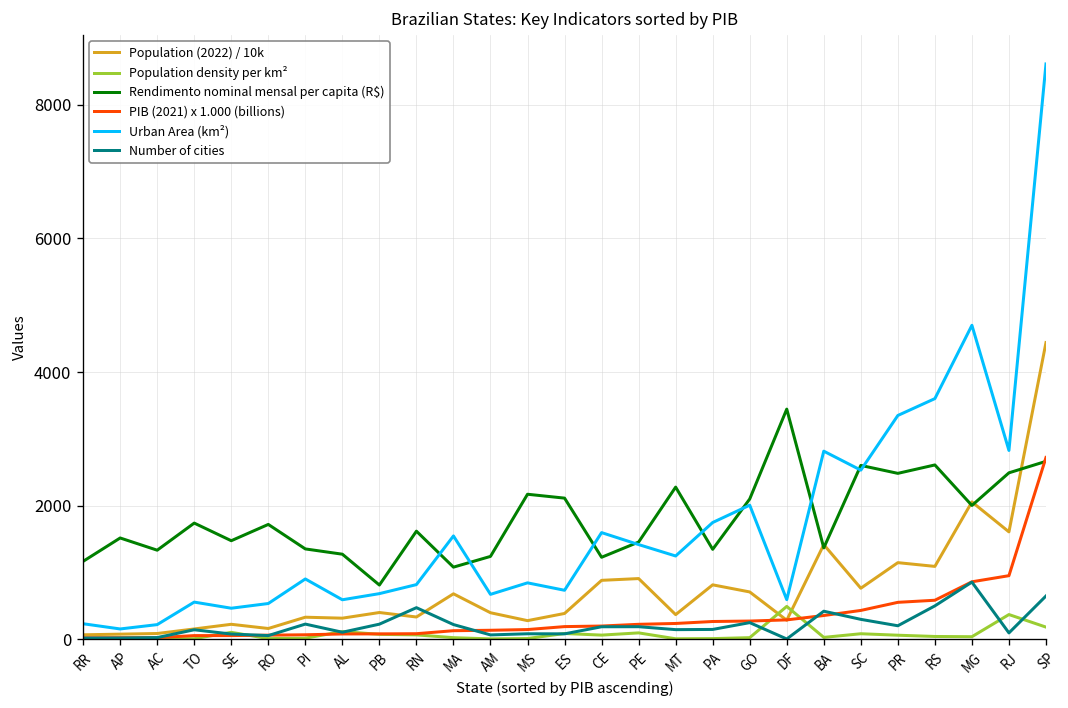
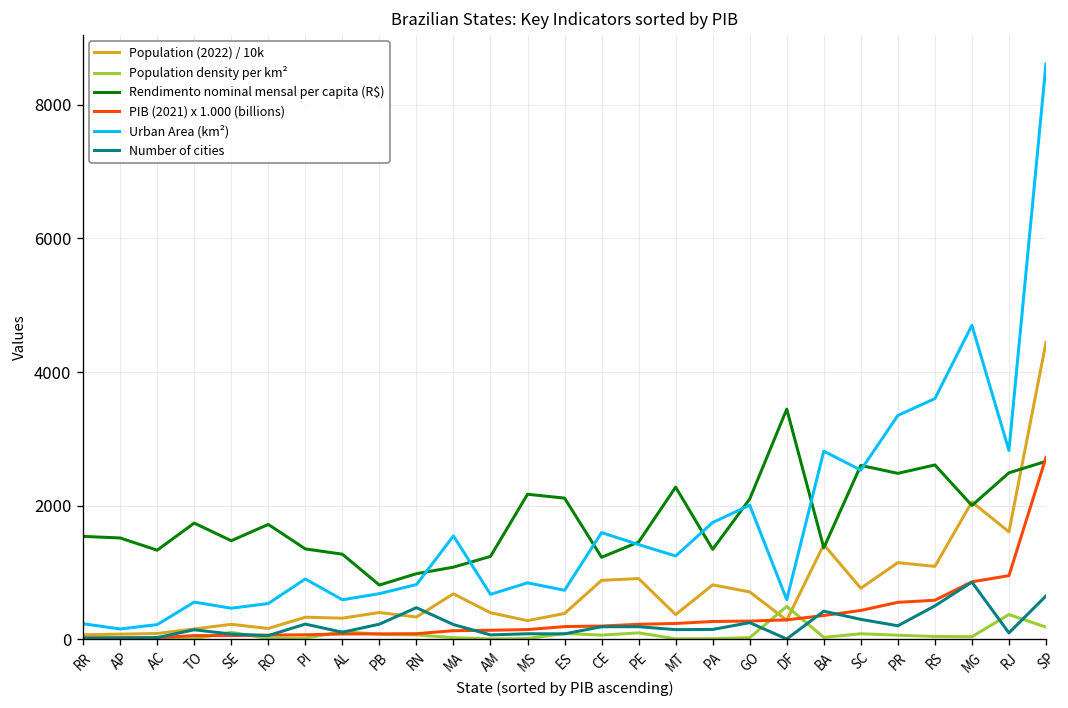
Rendimento nominal mensal per capita (R$), RR: 1200 -> 1500
Rendimento nominal mensal per capita (R$), RN: 1600 -> 1000
